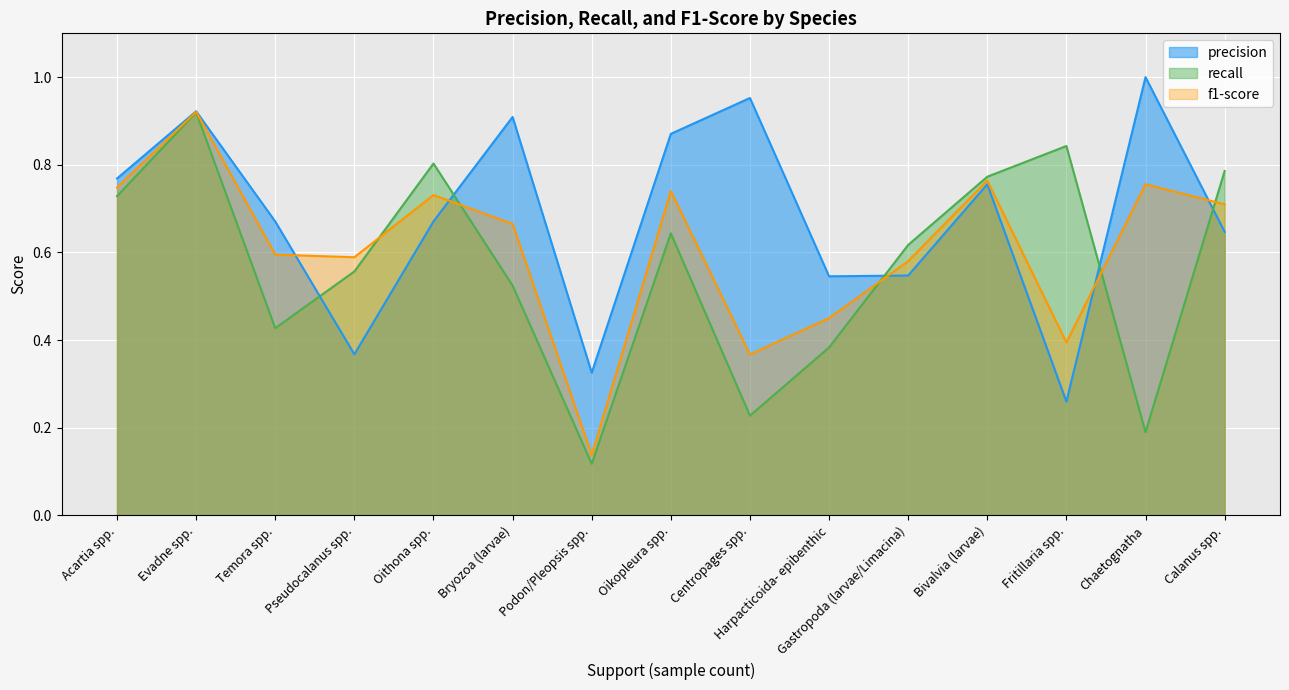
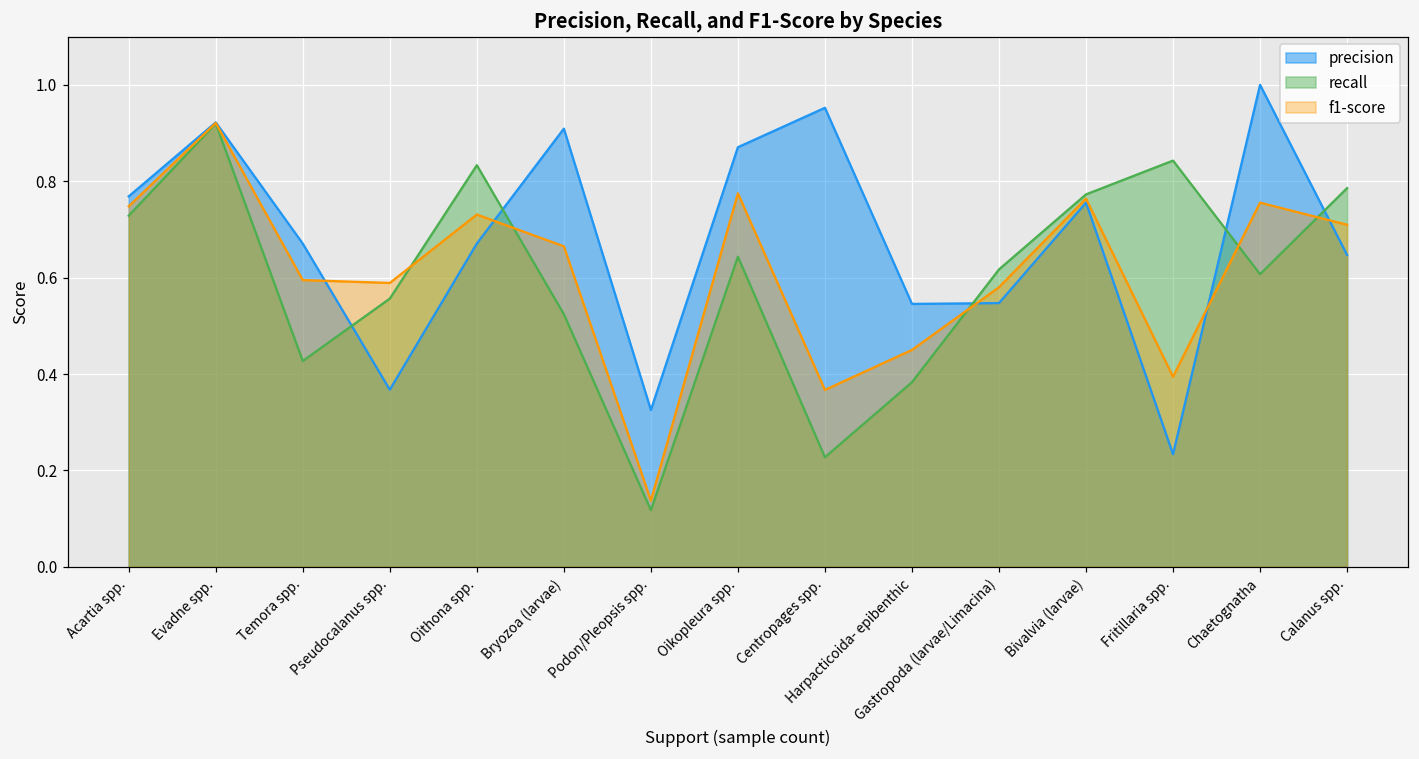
recall, Oithona spp.: 0.80 -> 0.83
f1-score, Oikopleura spp.: 0.74 -> 0.77
precision, Fritillaria spp.: 0.26 -> 0.23
recall, Chaetognatha: 0.19 -> 0.61
